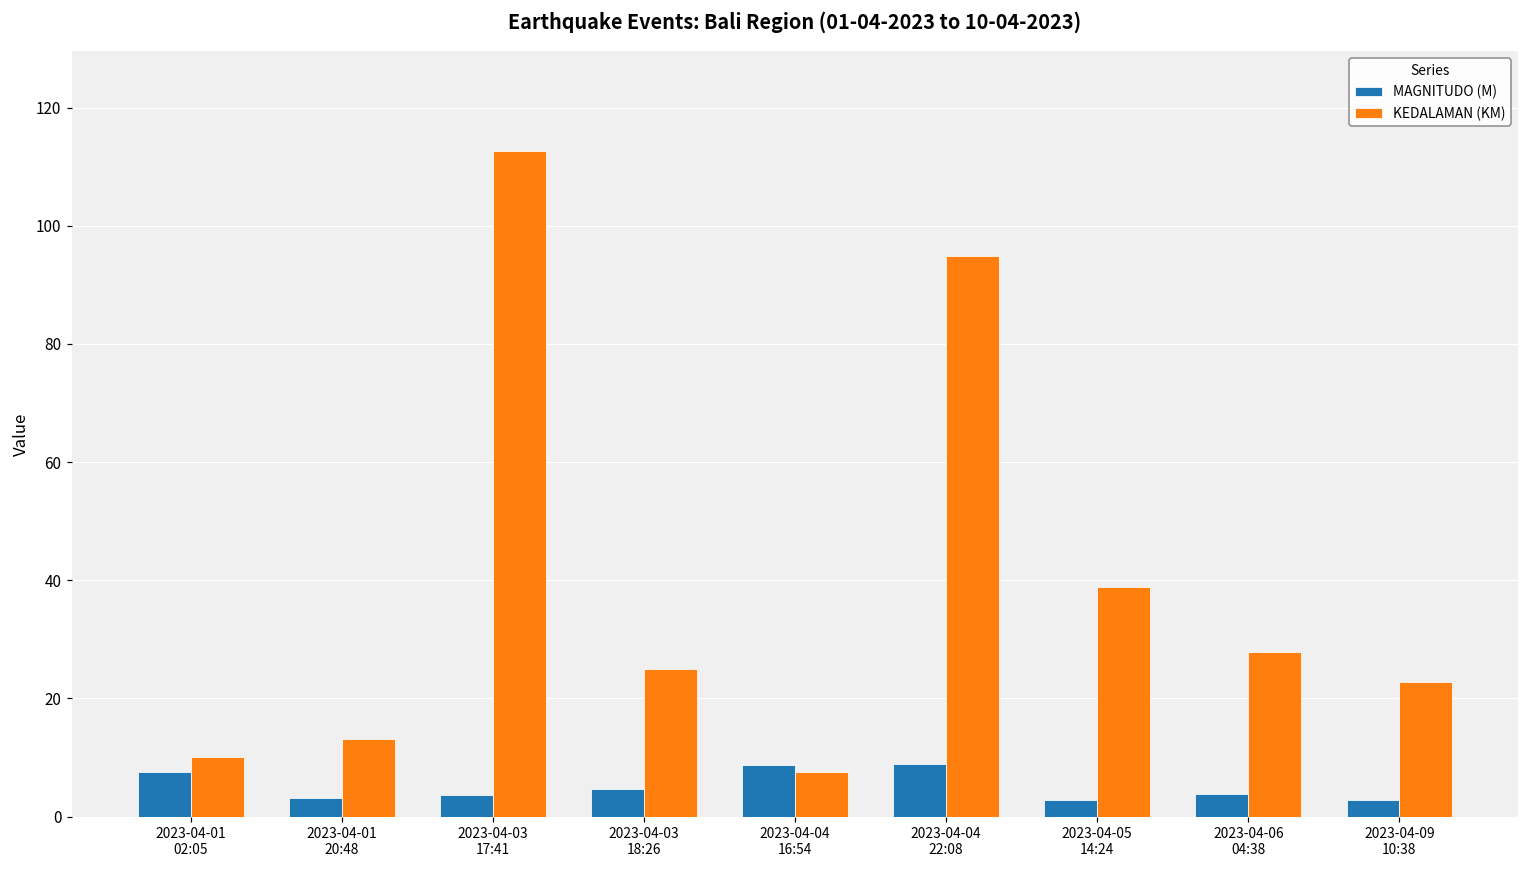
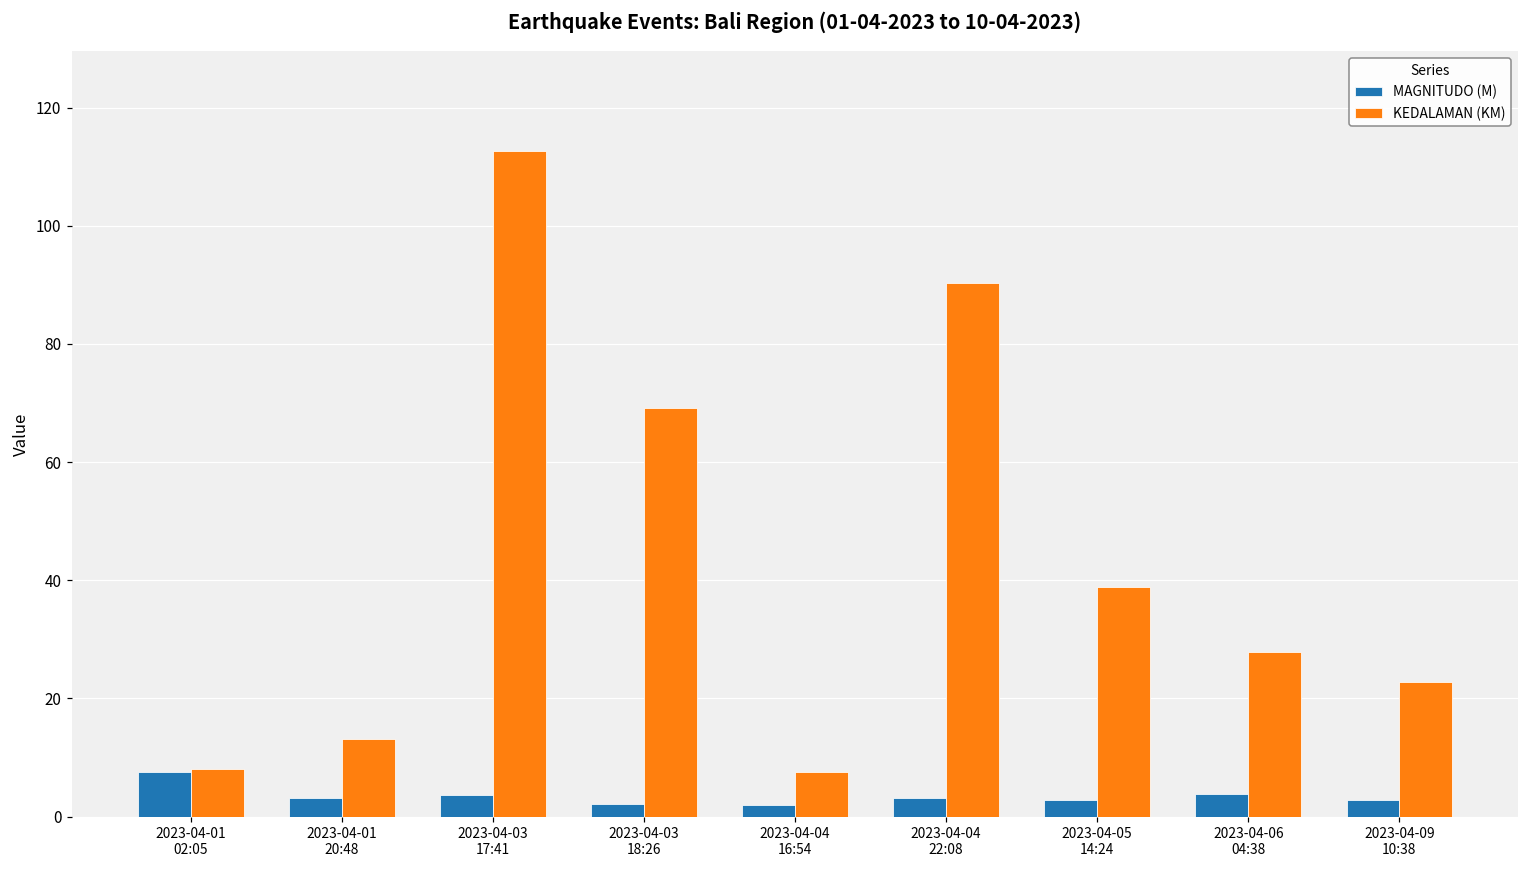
KEDALAMAN (KM), 2023-04-01 02:05: 10 -> 8
MAGNITUDO (M), 2023-04-03 18:26: 5 -> 2
KEDALAMAN (KM), 2023-04-03 18:26: 25 -> 69
MAGNITUDO (M), 2023-04-04 16:54: 9 -> 2
MAGNITUDO (M), 2023-04-04 22:08: 9 -> 3
KEDALAMAN (KM), 2023-04-04 22:08: 95 -> 90
